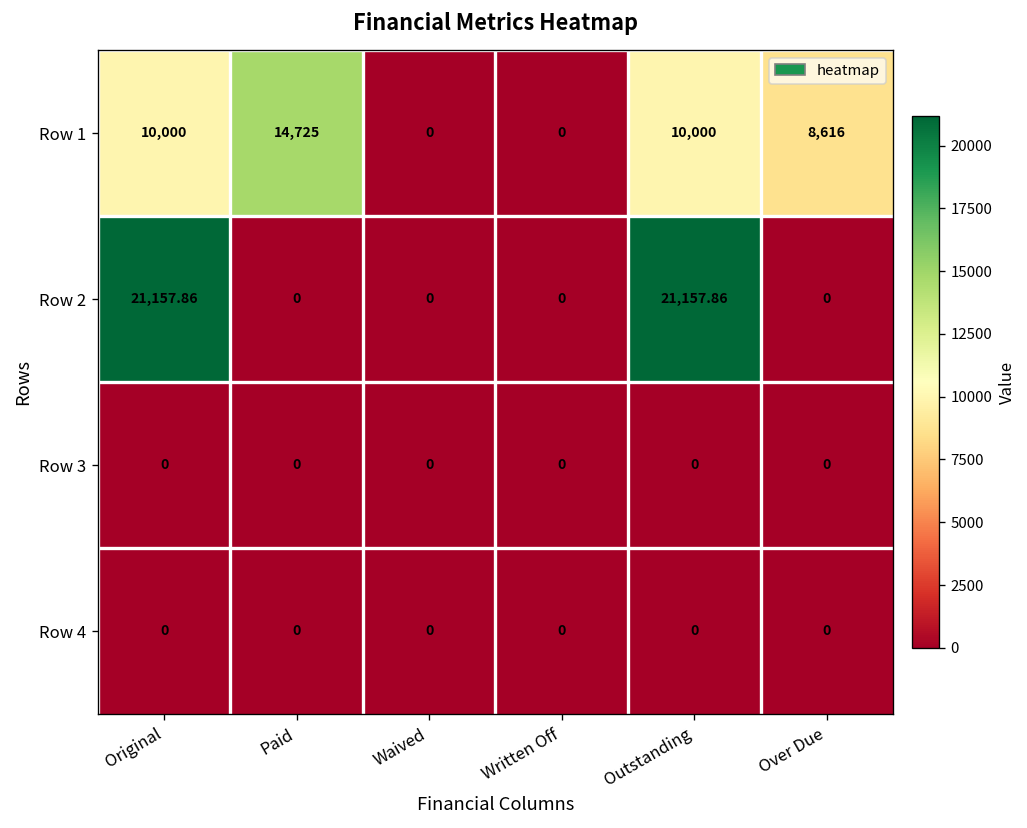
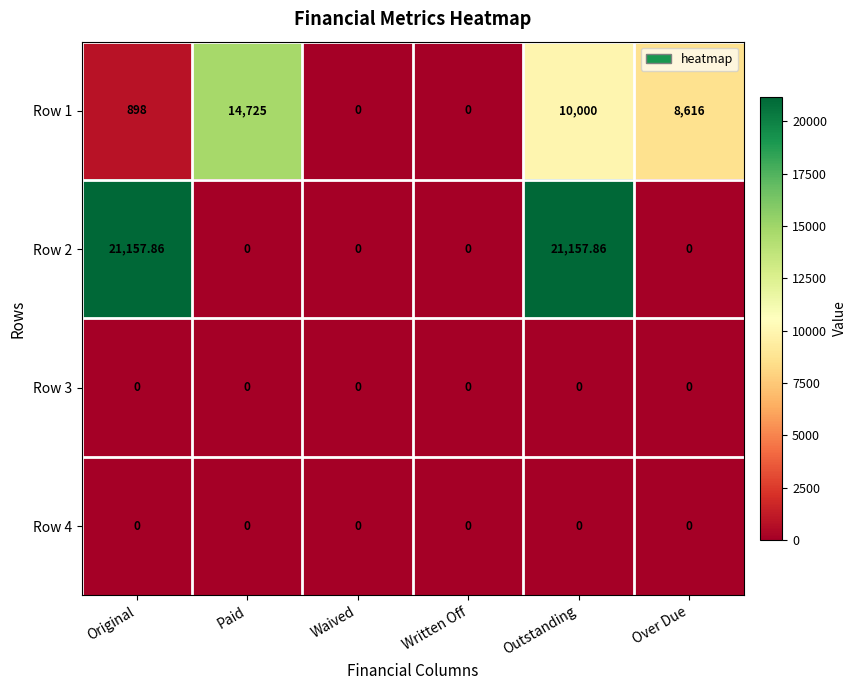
Row 1, Original: 10,000 -> 898
